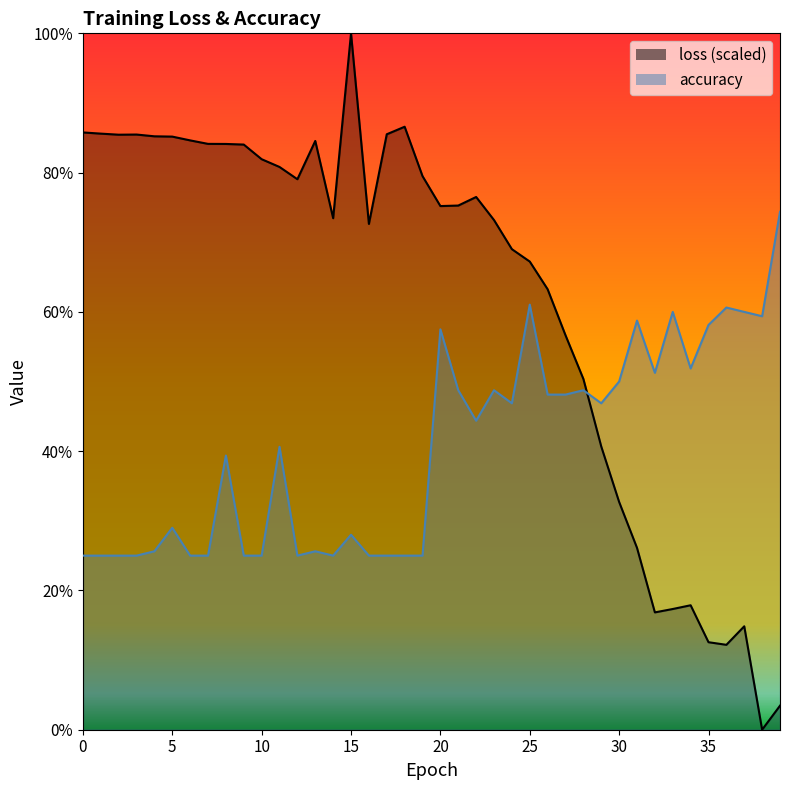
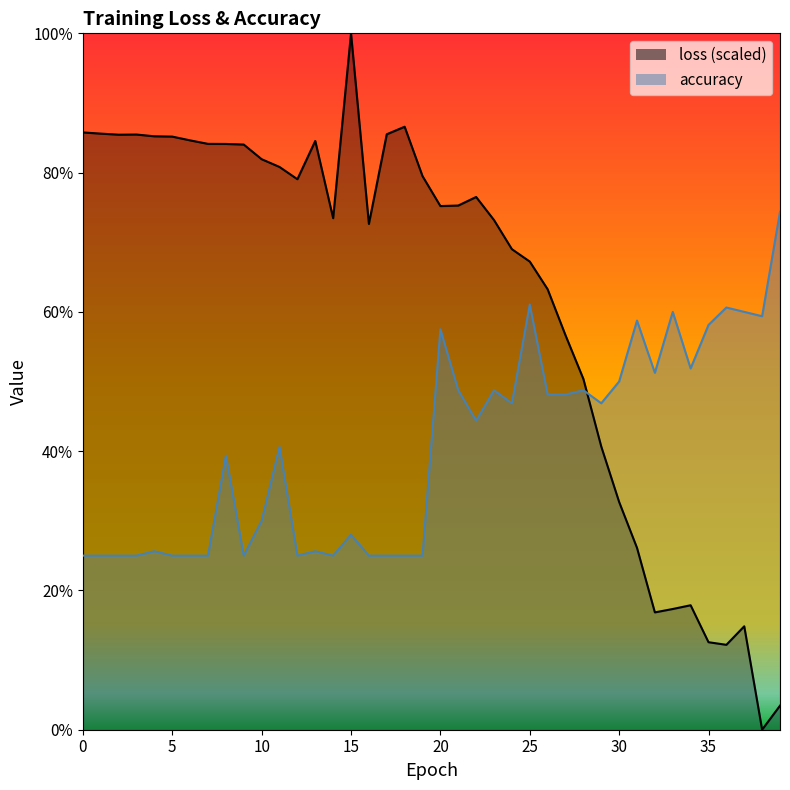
accuracy, 5: 29% -> 25%
accuracy, 10: 25% -> 30%
